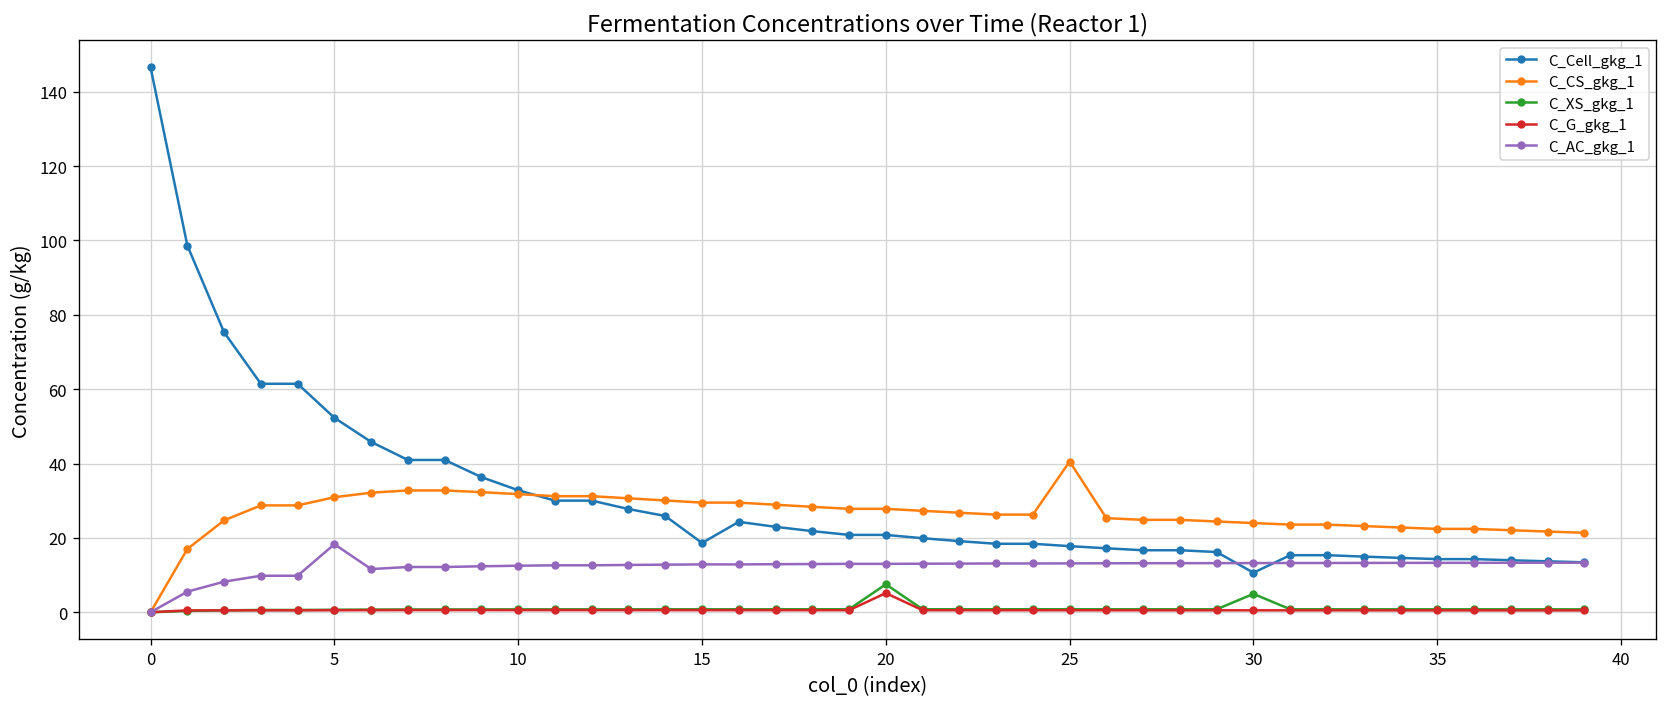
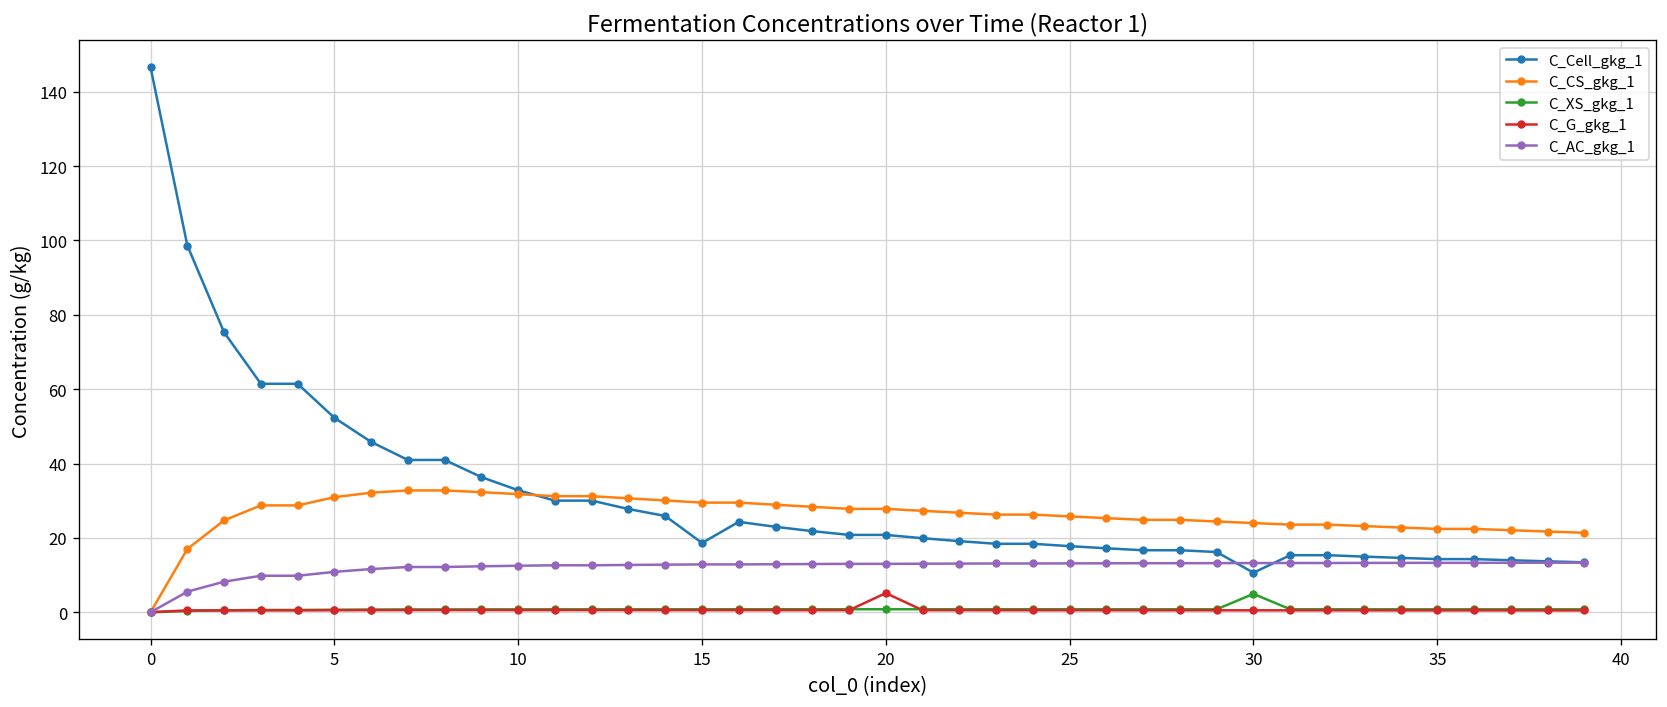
C_AC_gkg_1, 5: 18 -> 11
C_XS_gkg_1, 20: 8 -> 1
C_CS_gkg_1, 25: 41 -> 26
